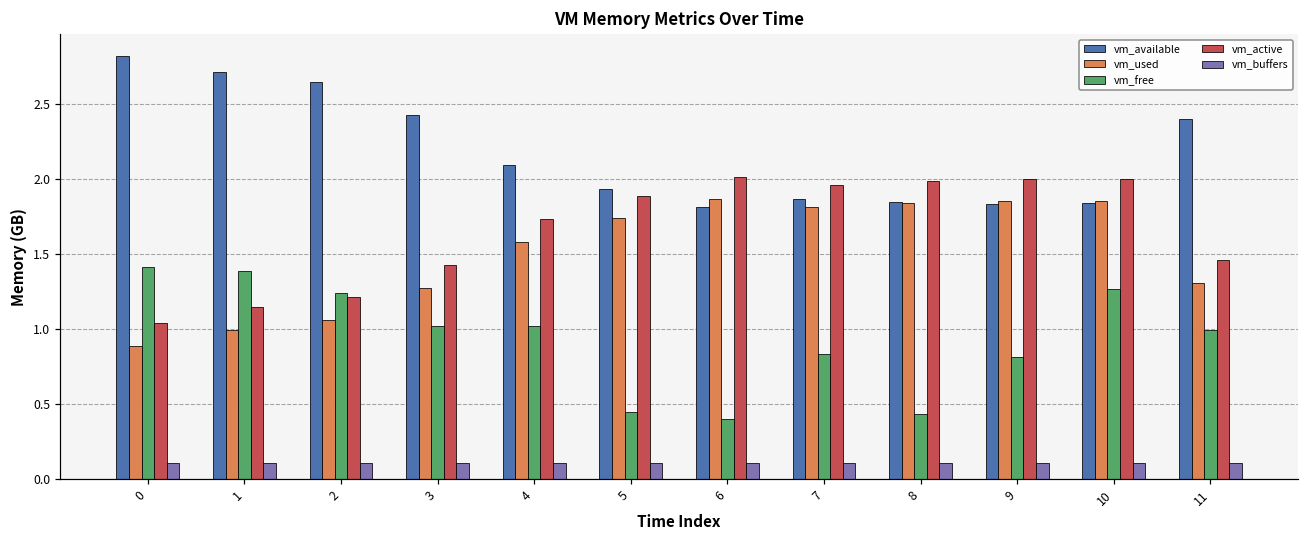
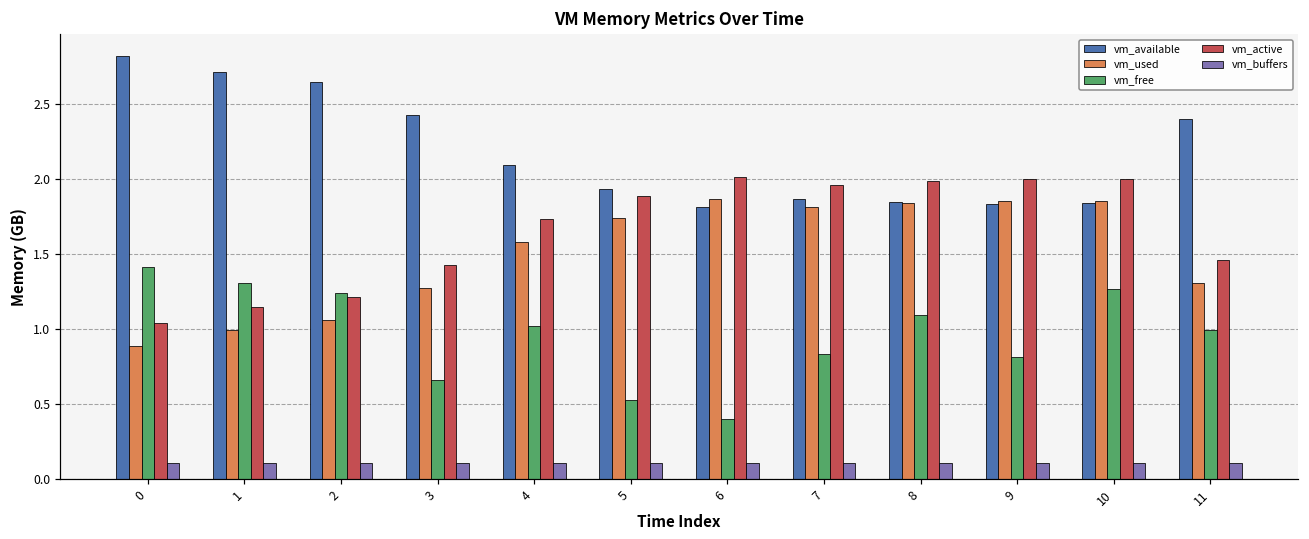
vm_free, 1: 1.38 -> 1.31
vm_free, 3: 1.02 -> 0.66
vm_free, 5: 0.45 -> 0.53
vm_free, 8: 0.44 -> 1.09
